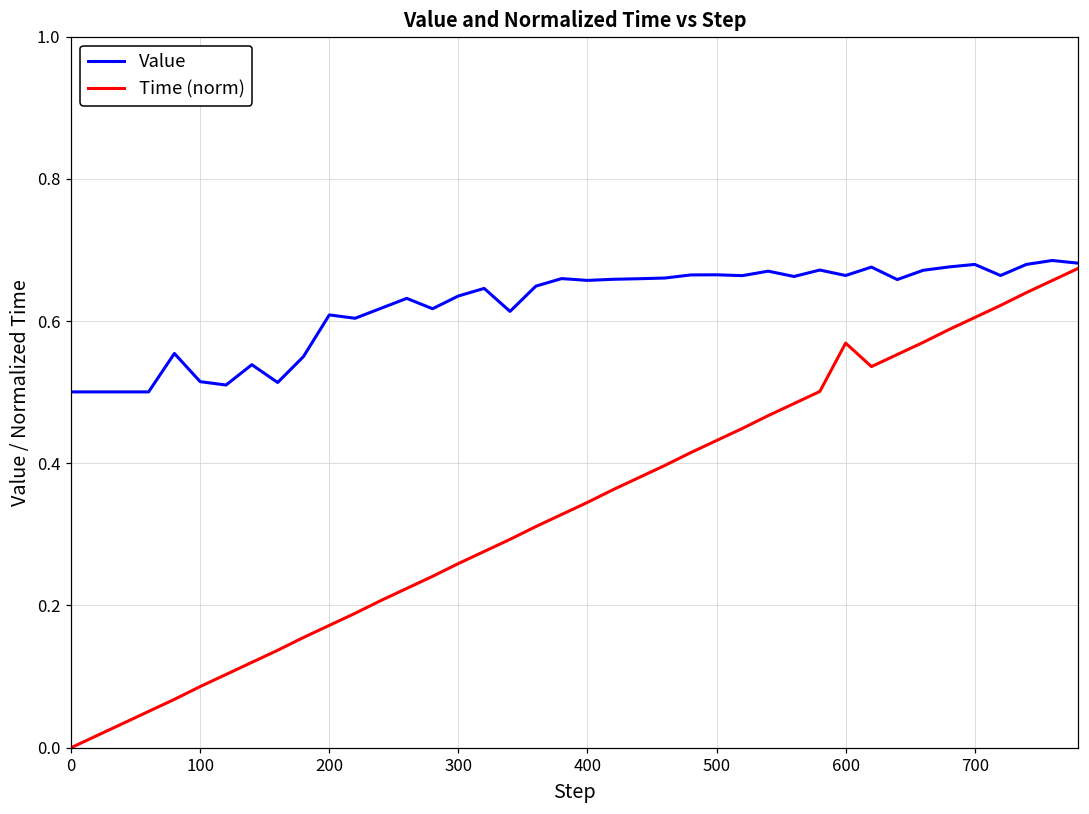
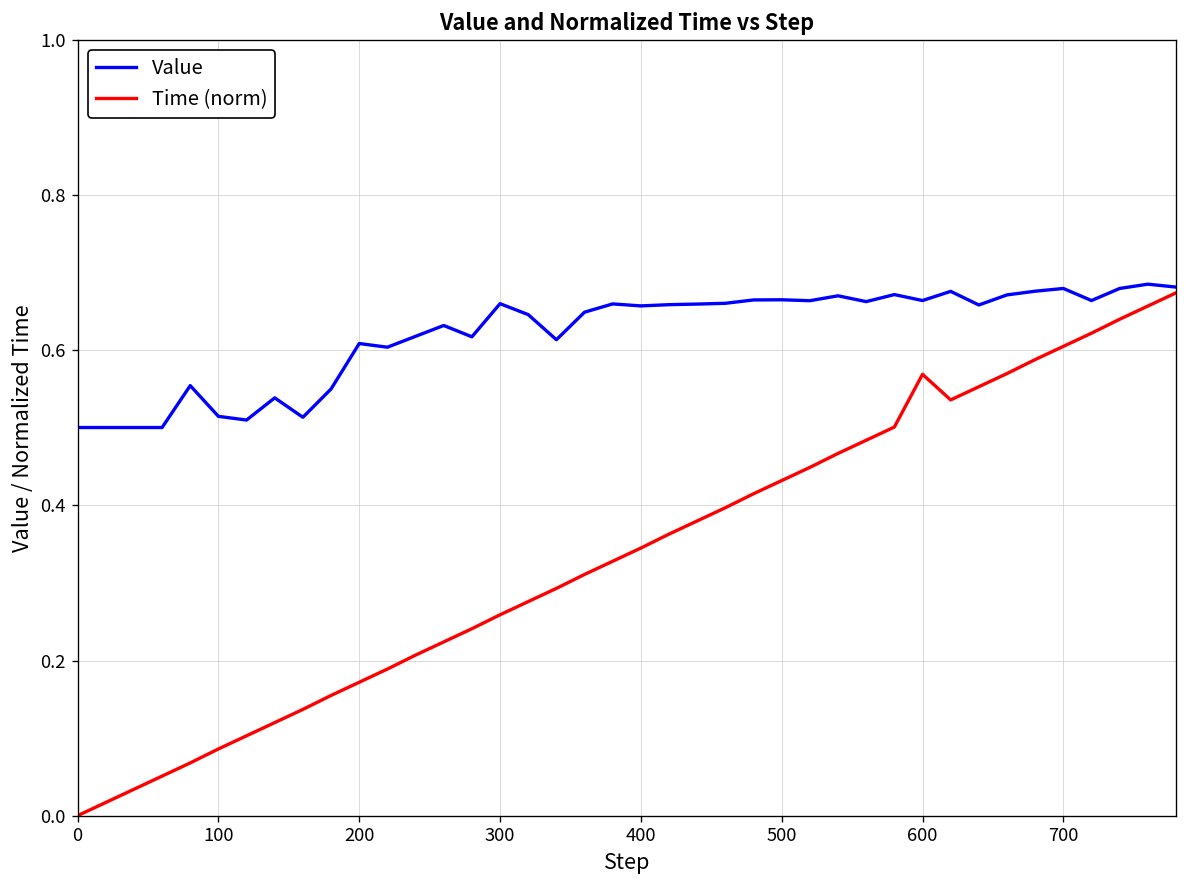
Value, 300: 0.64 -> 0.66
